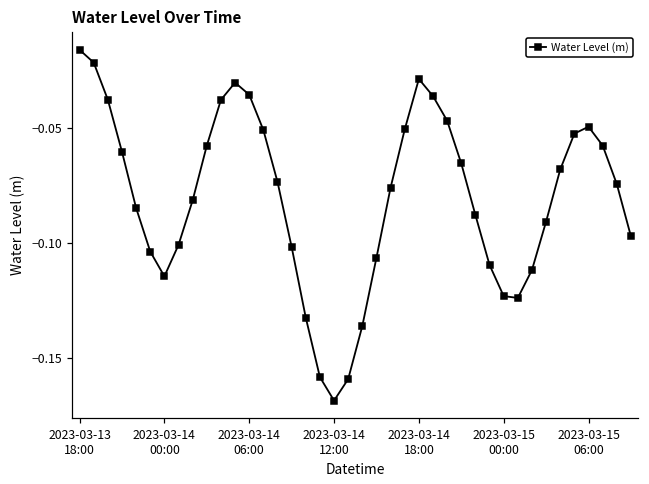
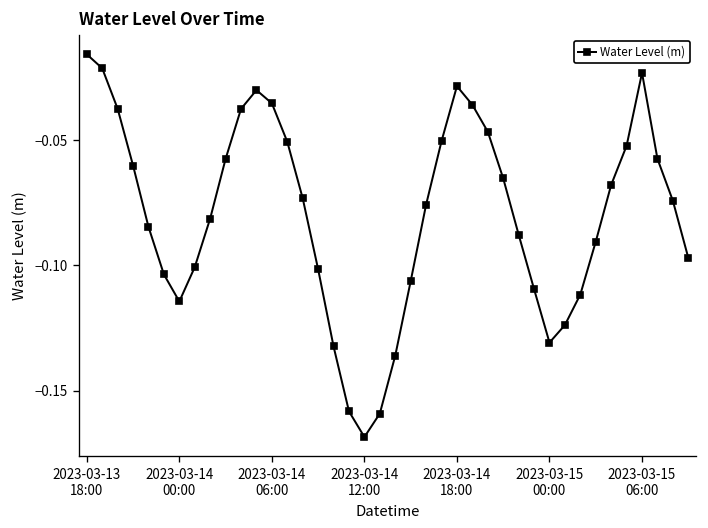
2023-03-15 00:00: -0.123 -> -0.131
2023-03-15 06:00: -0.049 -> -0.023
